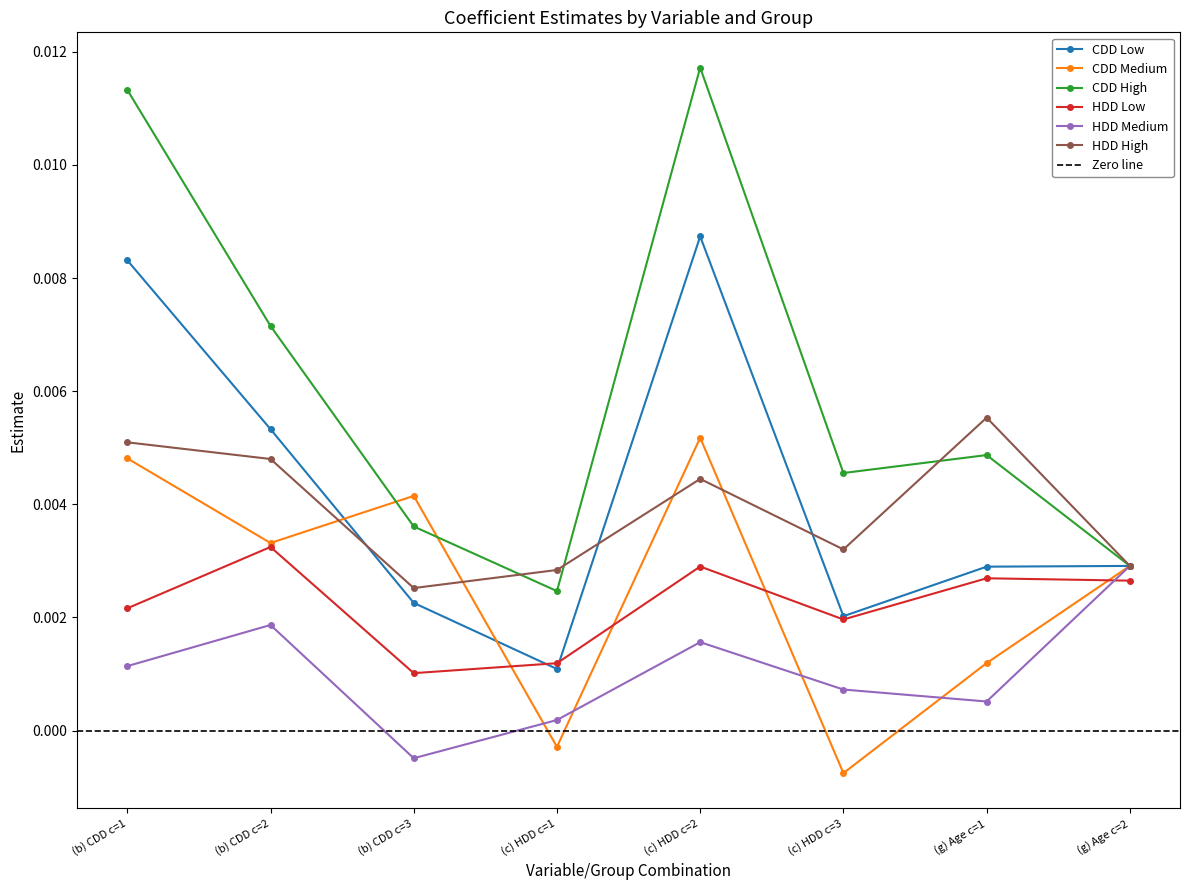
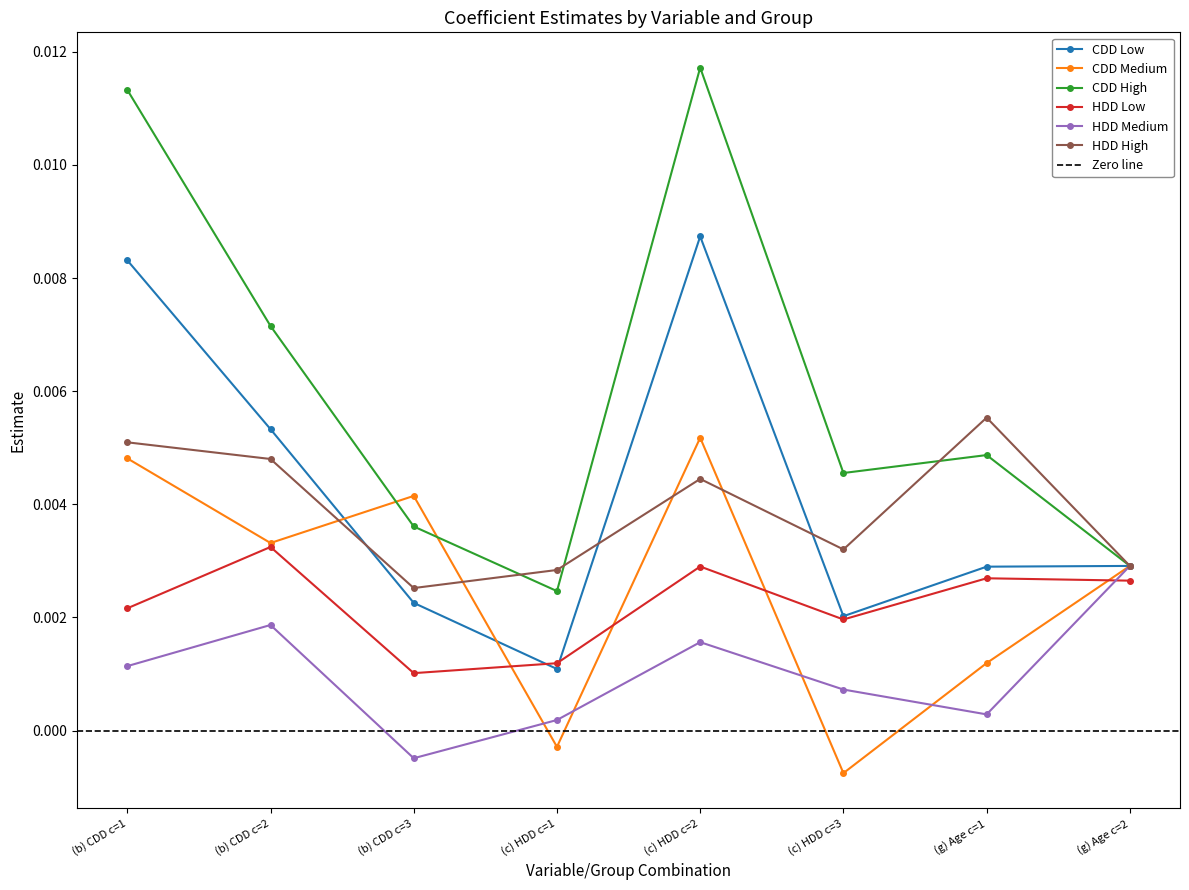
HDD Medium, (g) Age c=1: 0.0005 -> 0.0003
